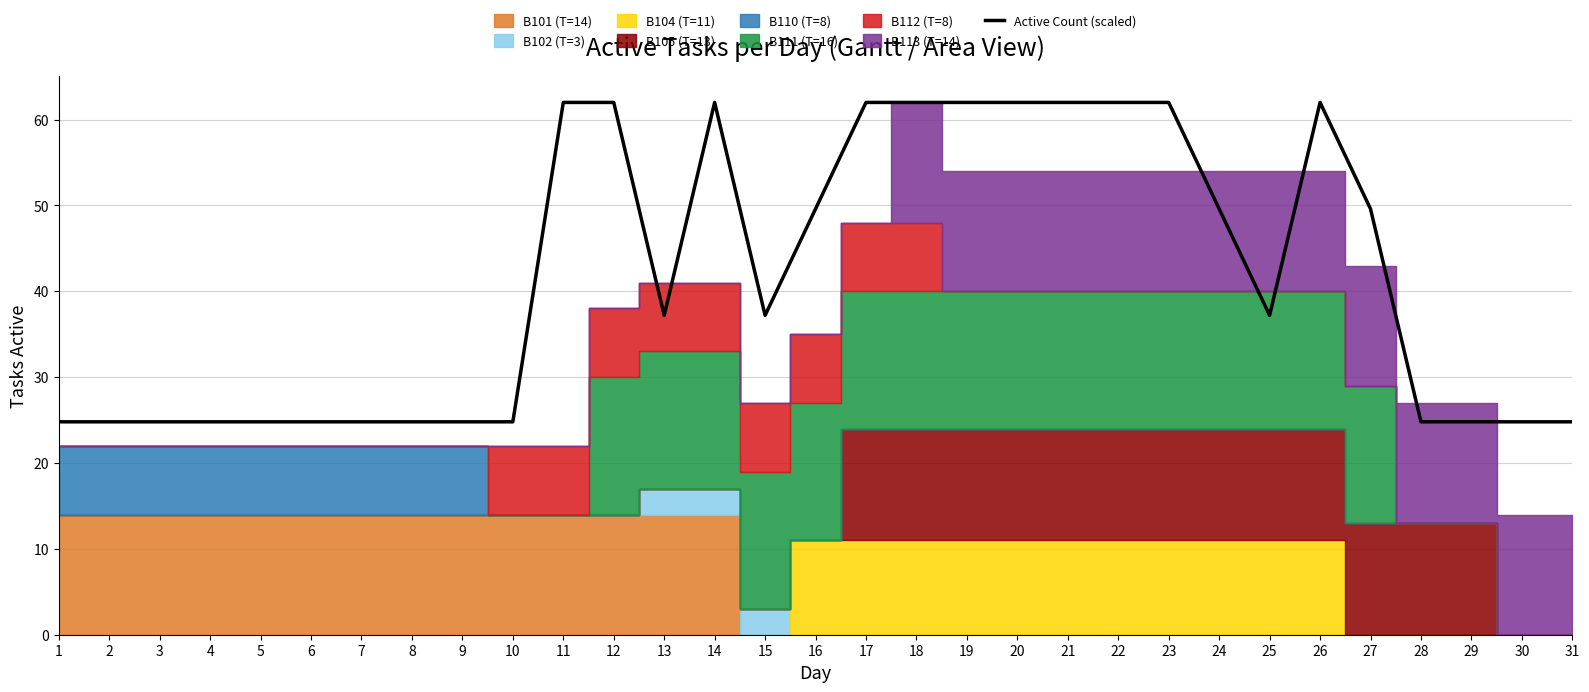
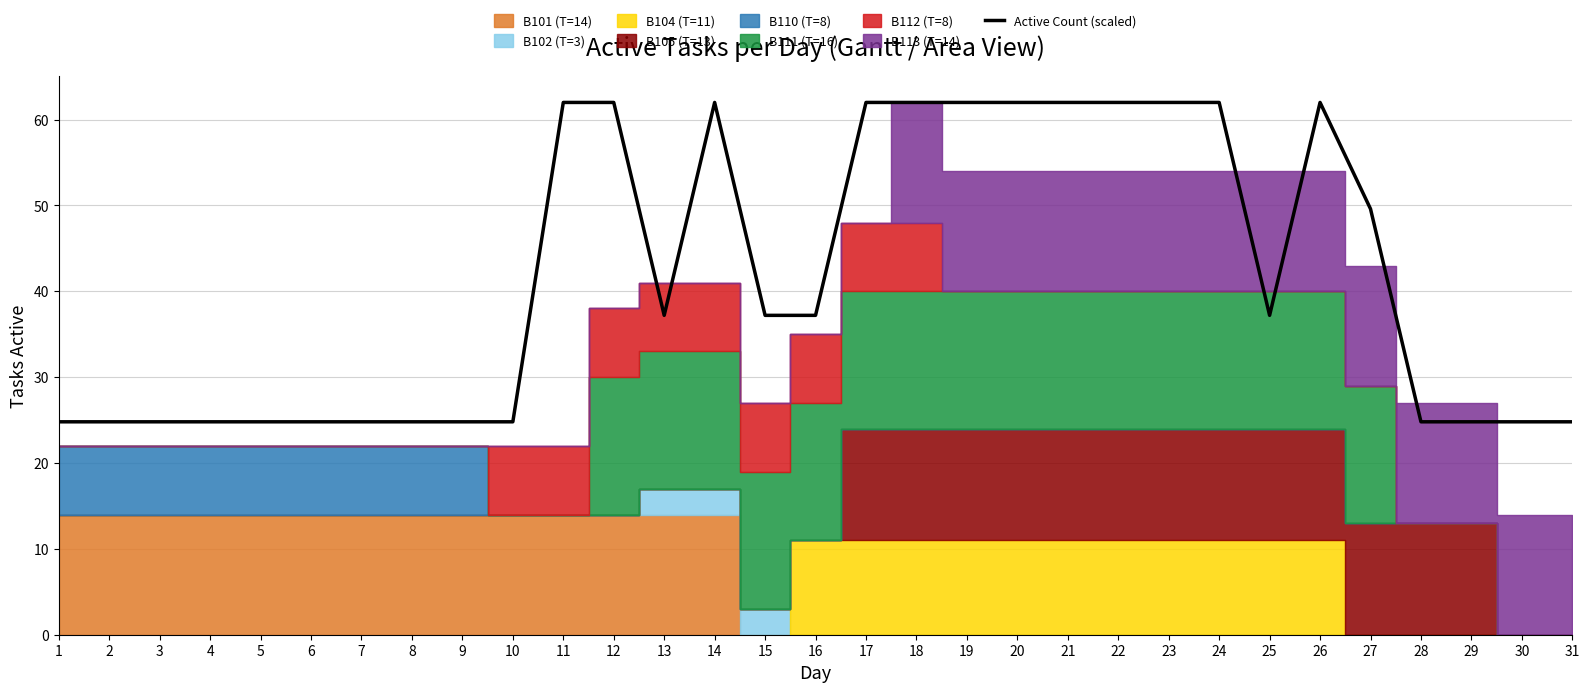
Active Count (scaled), 16: 50 -> 37
Active Count (scaled), 24: 50 -> 62
